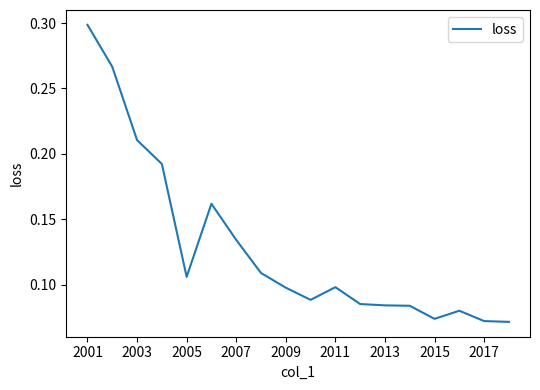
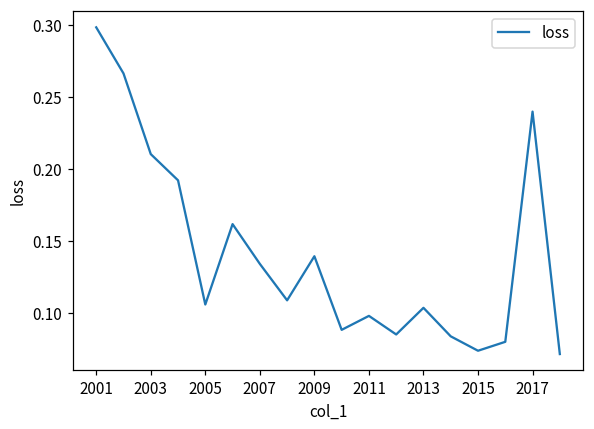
2009: 0.098 -> 0.140
2013: 0.084 -> 0.104
2017: 0.072 -> 0.240
